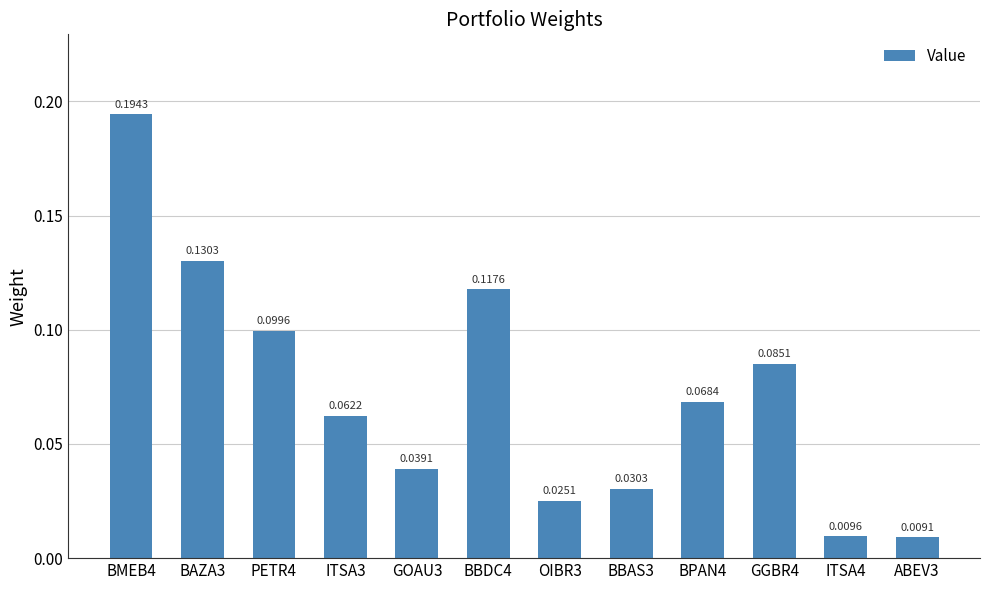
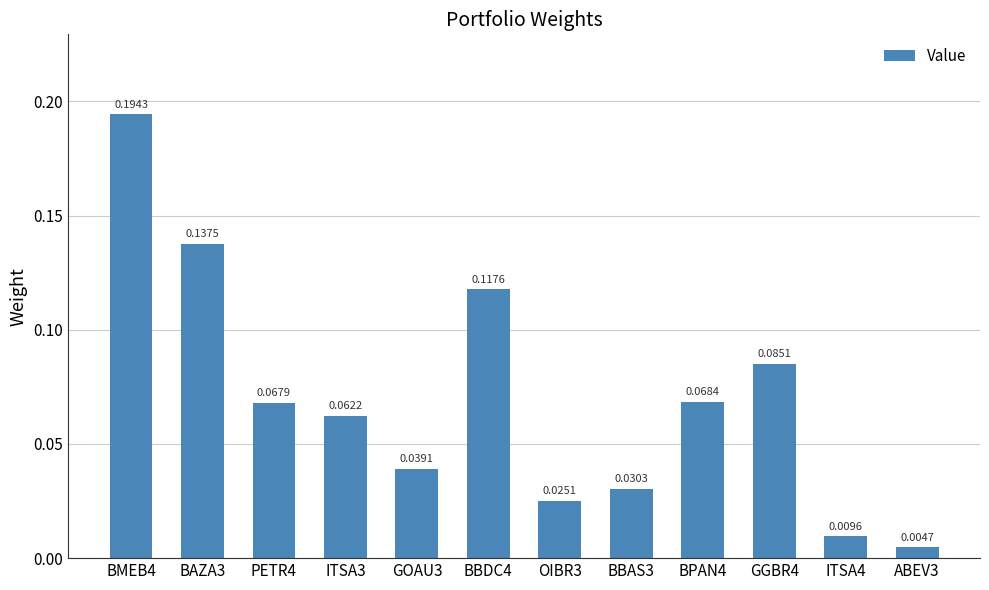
BAZA3: 0.1303 -> 0.1375
PETR4: 0.0996 -> 0.0679
ABEV3: 0.0091 -> 0.0047
